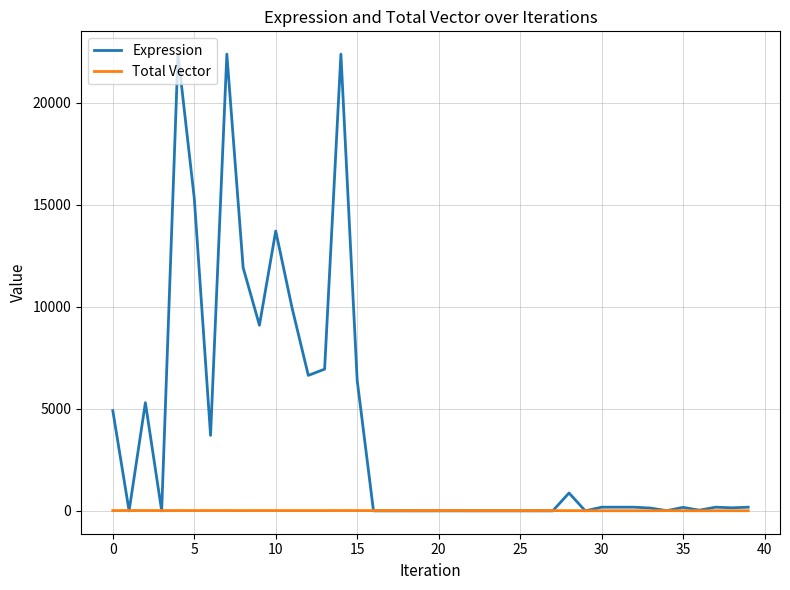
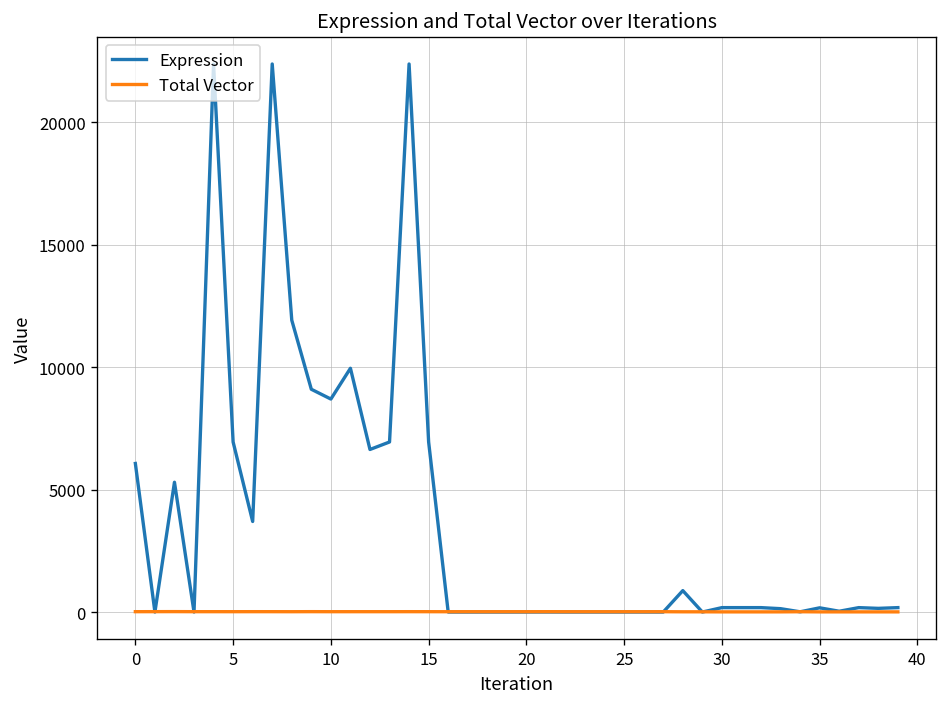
Expression, 0: 4900 -> 6100
Expression, 5: 15300 -> 6900
Expression, 10: 13700 -> 8700
Expression, 15: 6400 -> 6900
